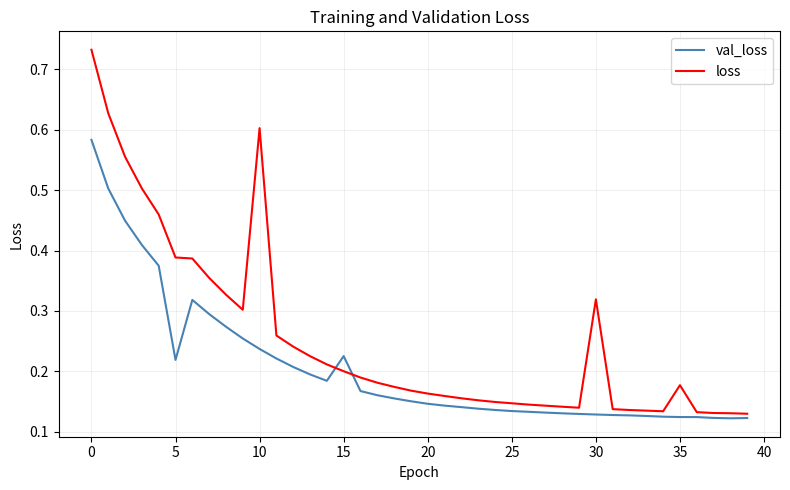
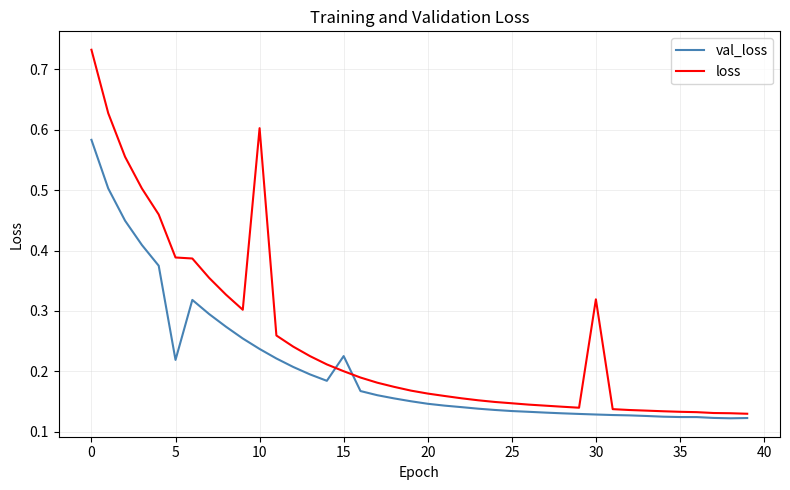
loss, 35: 0.18 -> 0.13
